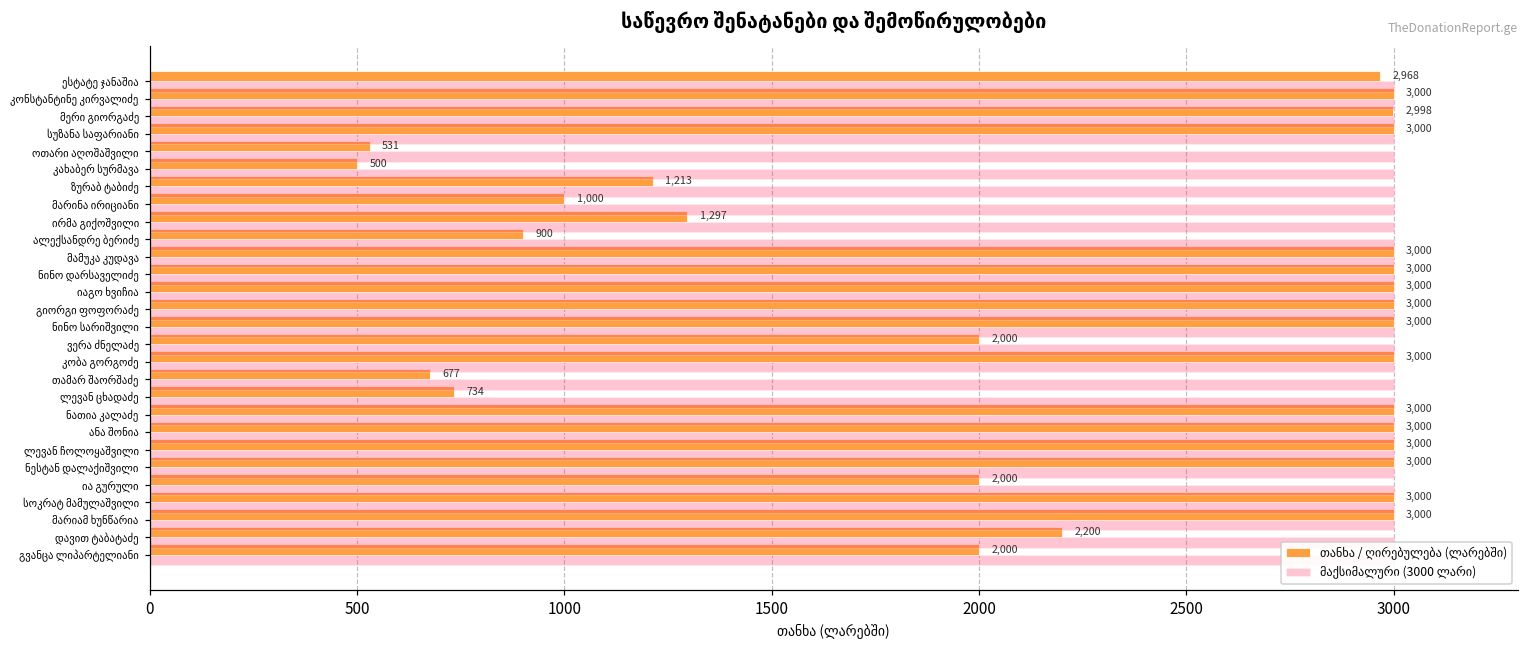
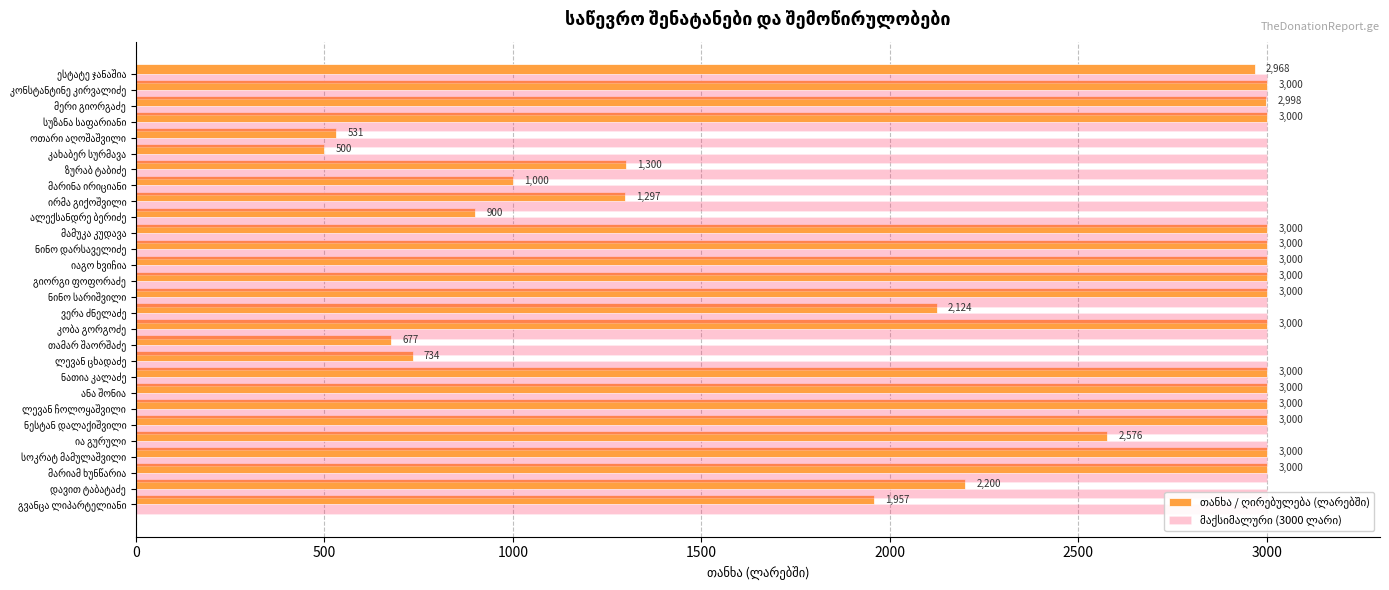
თანხა / ღირებულება (ლარებში), ზურაბ ტაბიძე: 1,213 -> 1,300
თანხა / ღირებულება (ლარებში), ვერა ძნელაძე: 2,000 -> 2,124
თანხა / ღირებულება (ლარებში), ია გურული: 2,000 -> 2,576
თანხა / ღირებულება (ლარებში), გვანცა ლიპარტელიანი: 2,000 -> 1,957
